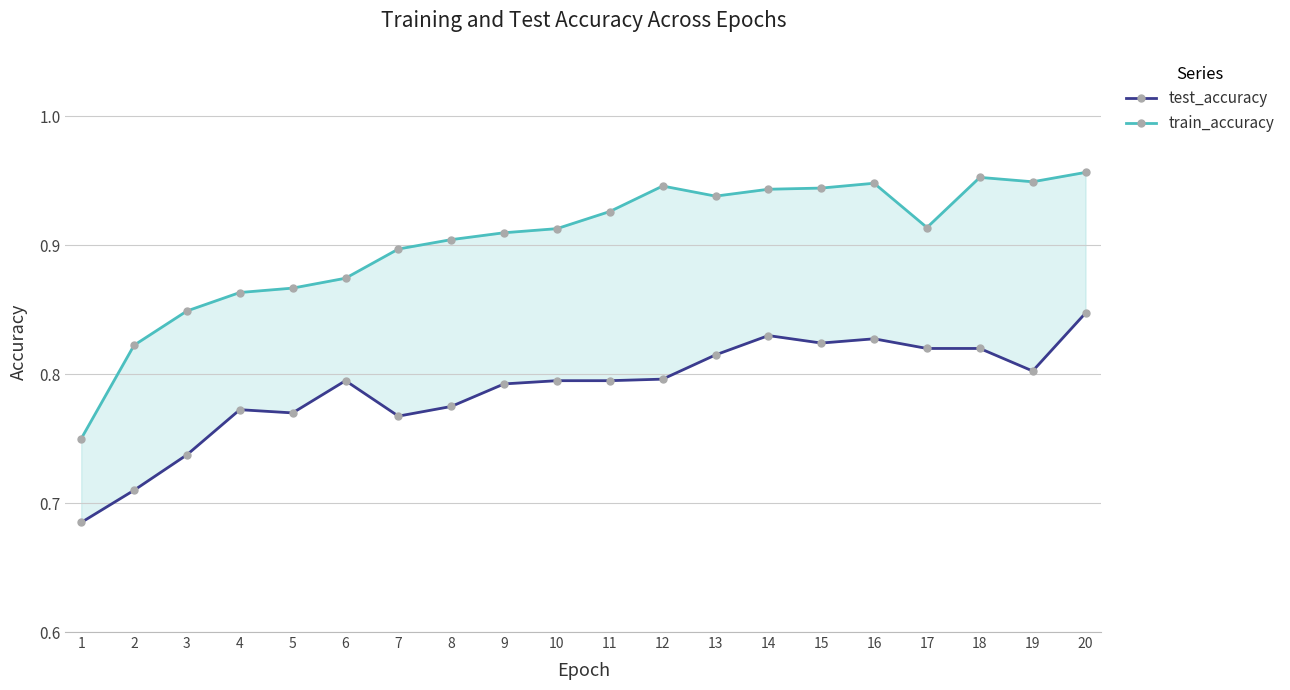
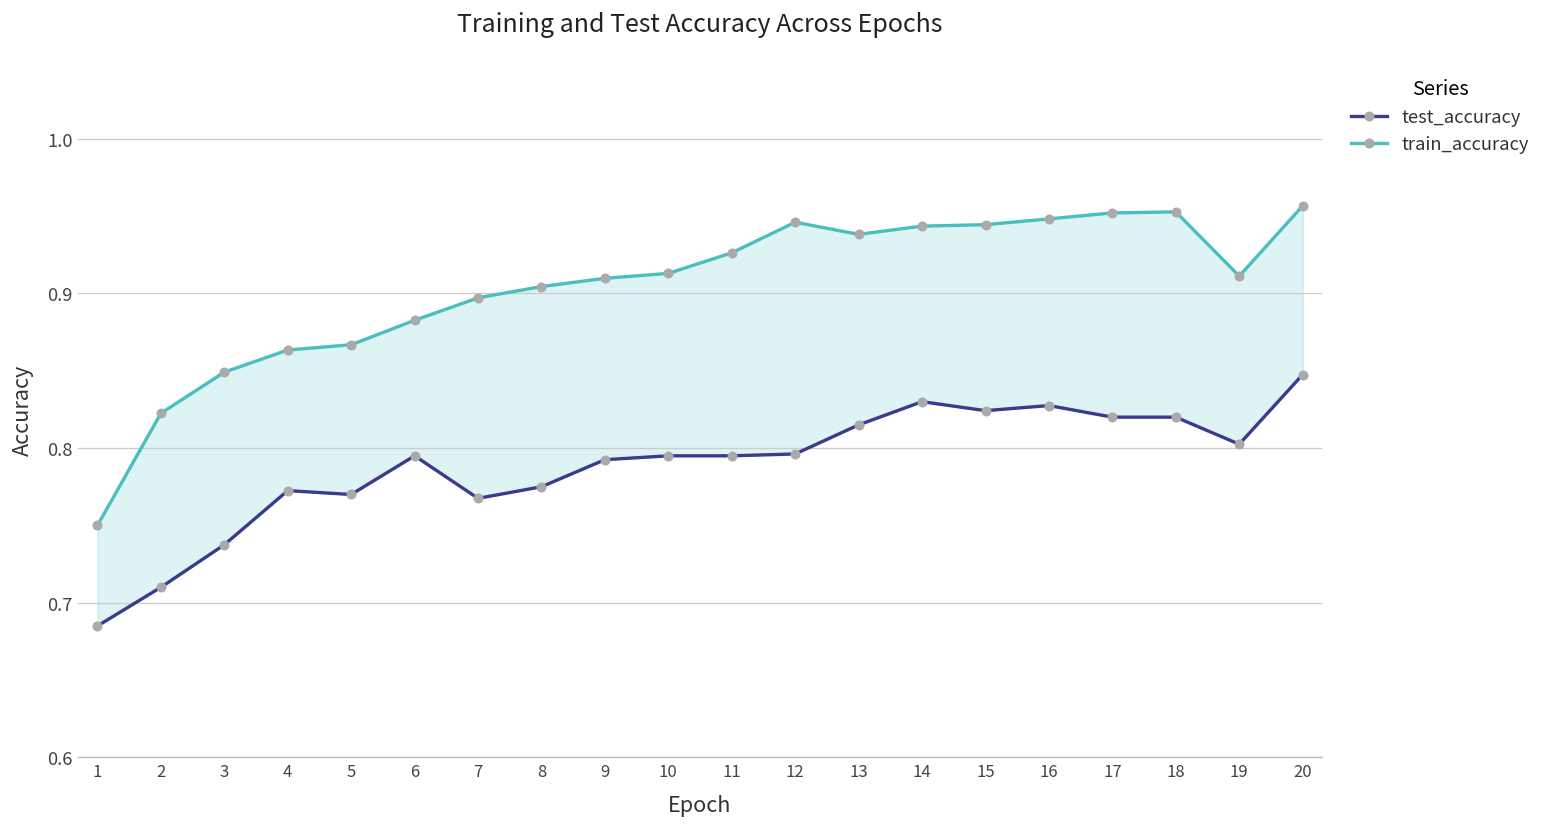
train_accuracy, 6: 0.874 -> 0.883
train_accuracy, 17: 0.914 -> 0.952
train_accuracy, 19: 0.949 -> 0.911
